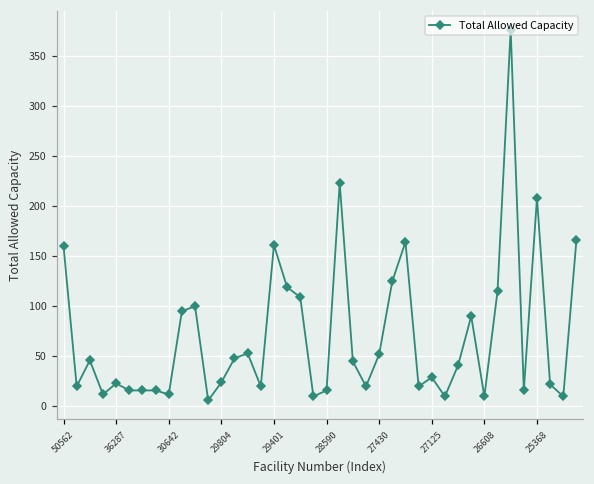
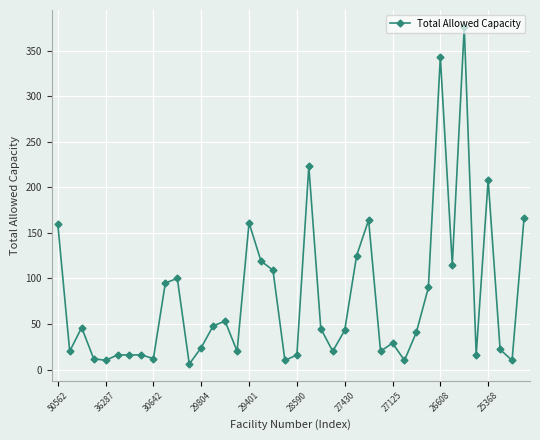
36287: 20 -> 10
27430: 50 -> 40
26608: 10 -> 340
